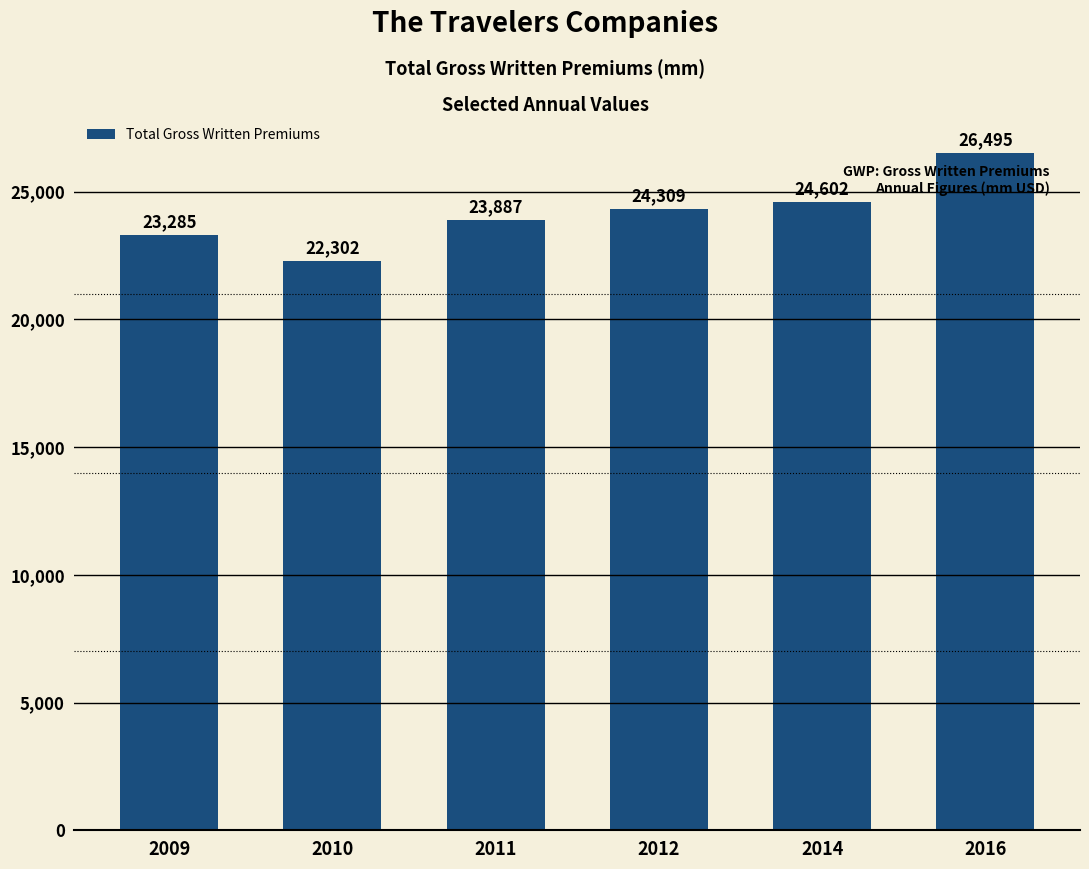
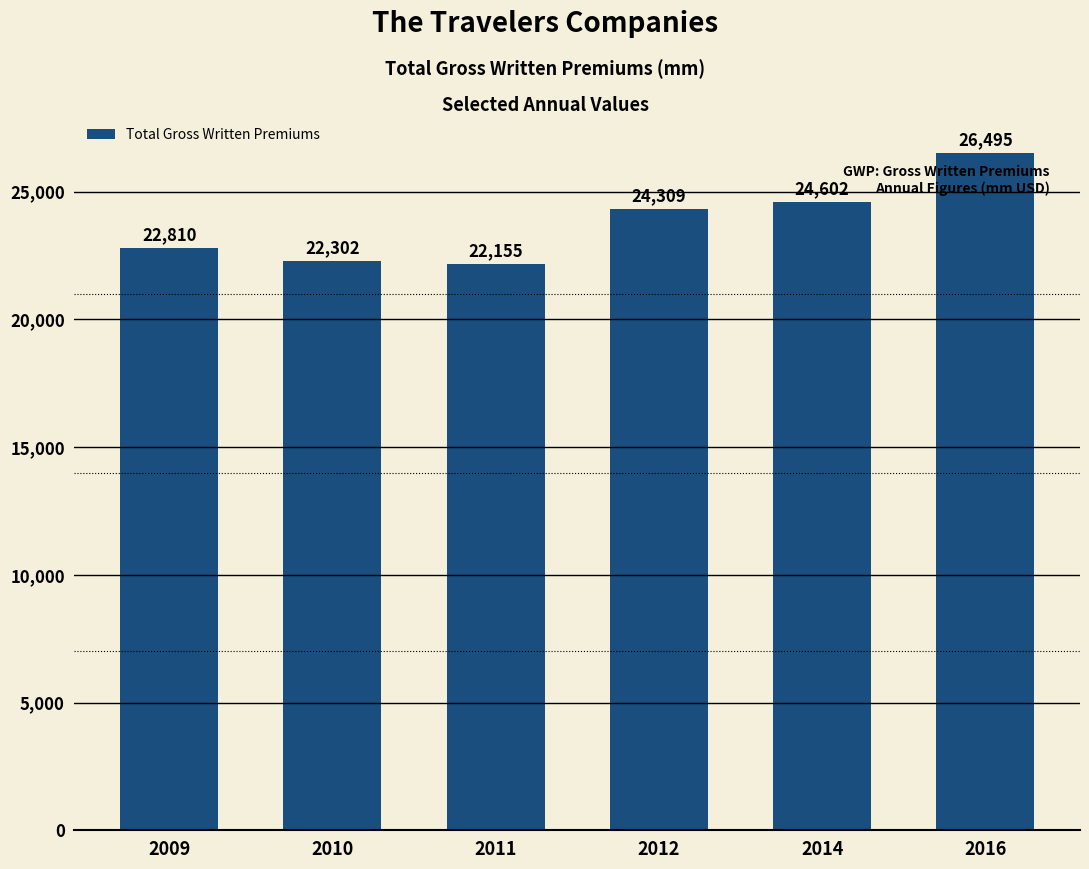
2009: 23,285 -> 22,810
2011: 23,887 -> 22,155
